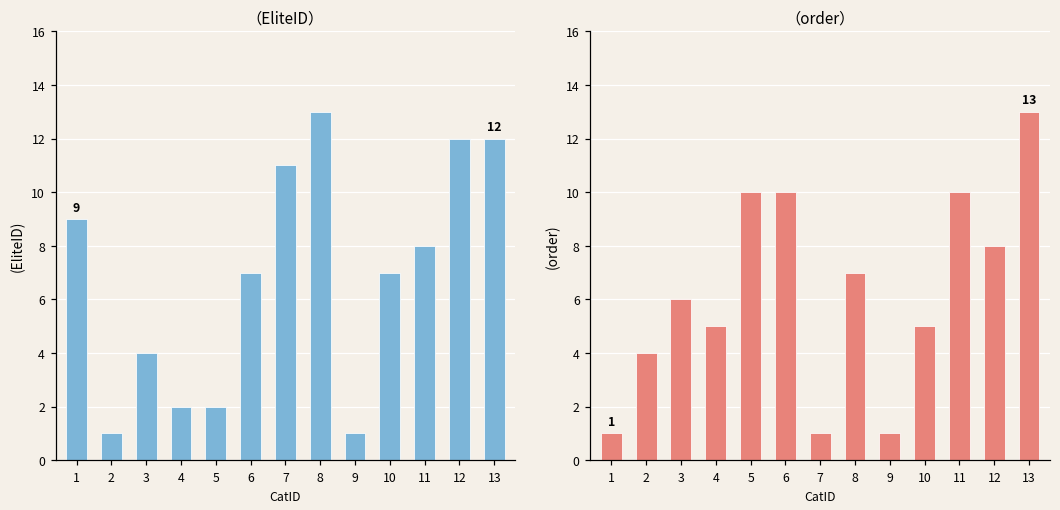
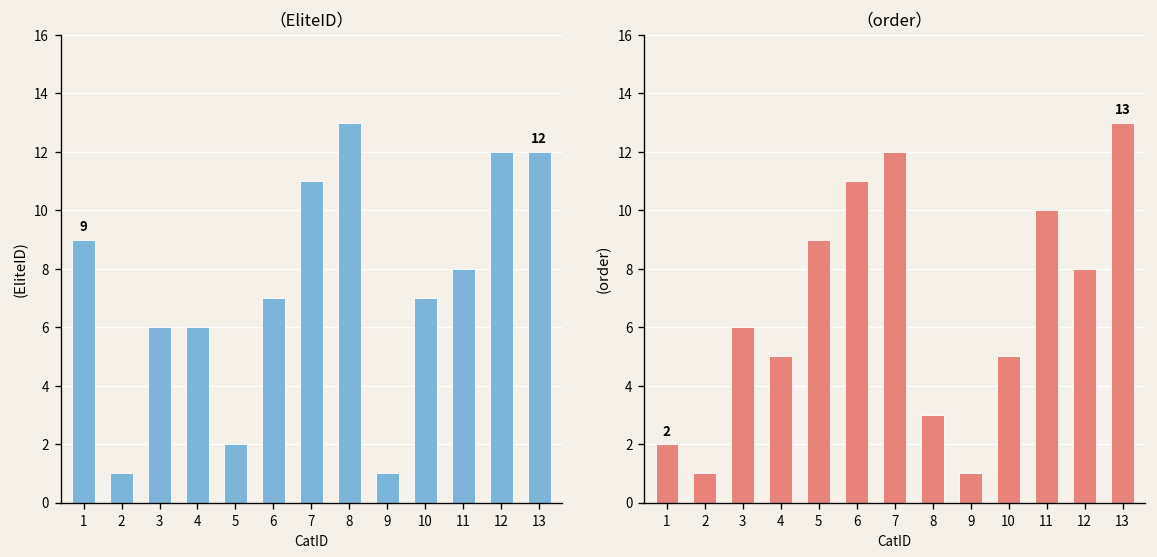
（EliteID）, 3: 4 -> 6
（EliteID）, 4: 2 -> 6
（order）, 1: 1 -> 2
（order）, 2: 4 -> 1
（order）, 5: 10 -> 9
（order）, 6: 10 -> 11
（order）, 7: 1 -> 12
（order）, 8: 7 -> 3
